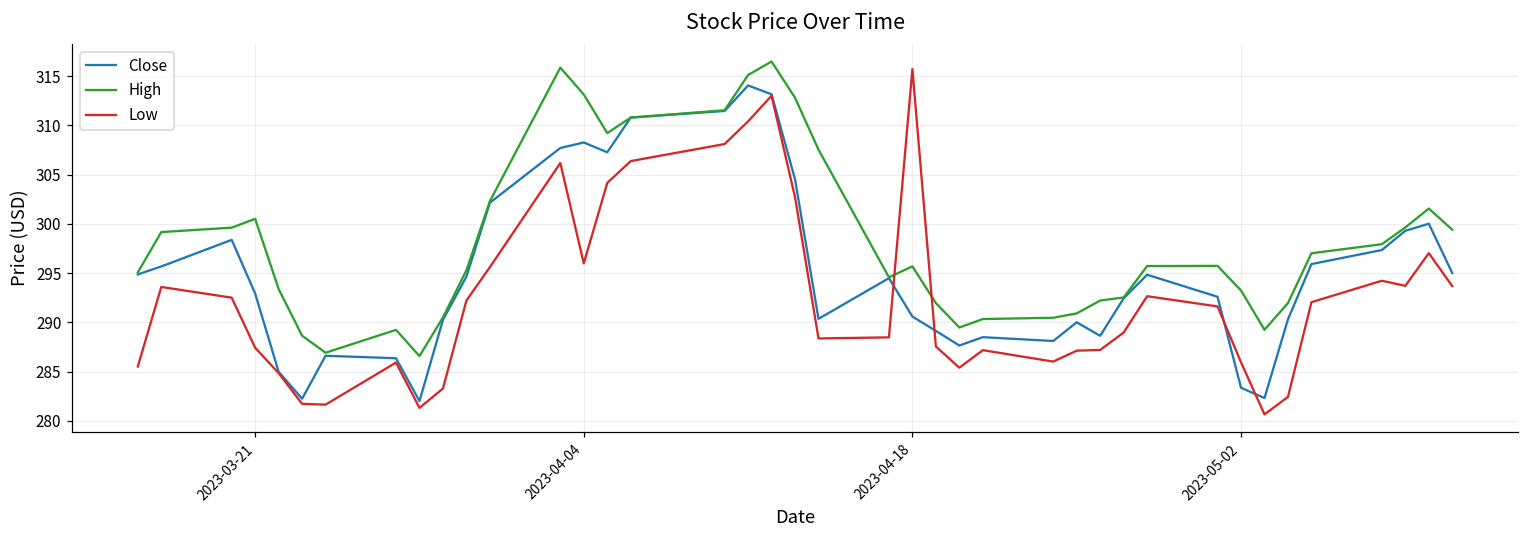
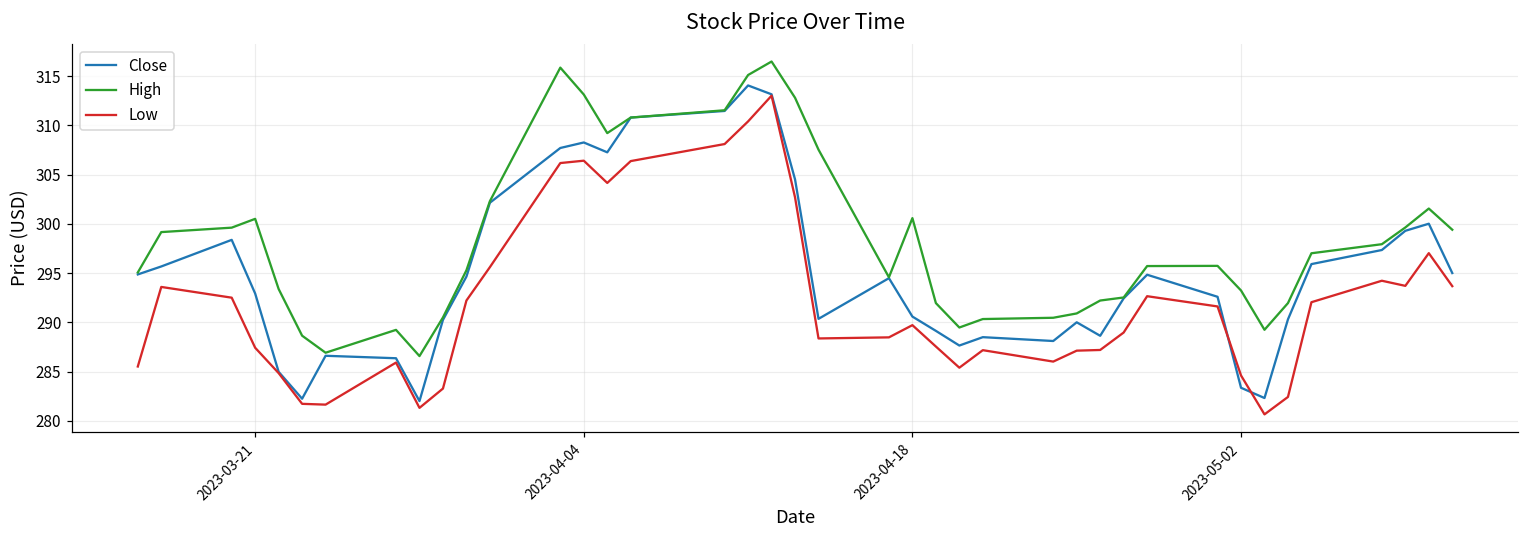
Low, 2023-04-04: 296 -> 306
High, 2023-04-18: 296 -> 301
Low, 2023-04-18: 316 -> 290
Low, 2023-05-02: 286 -> 285
